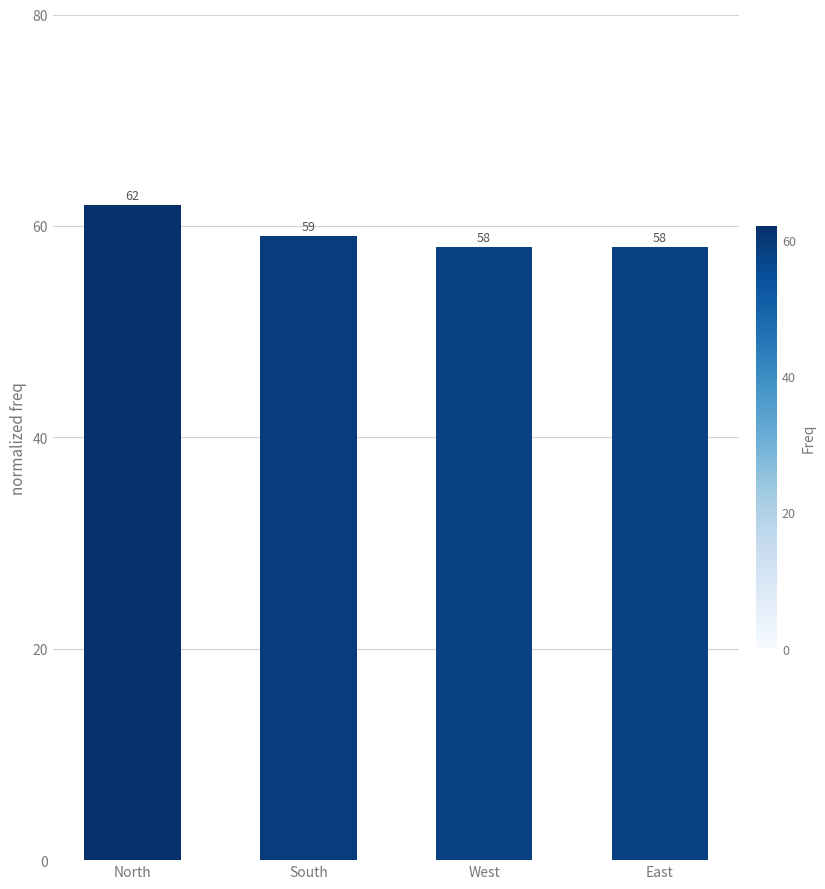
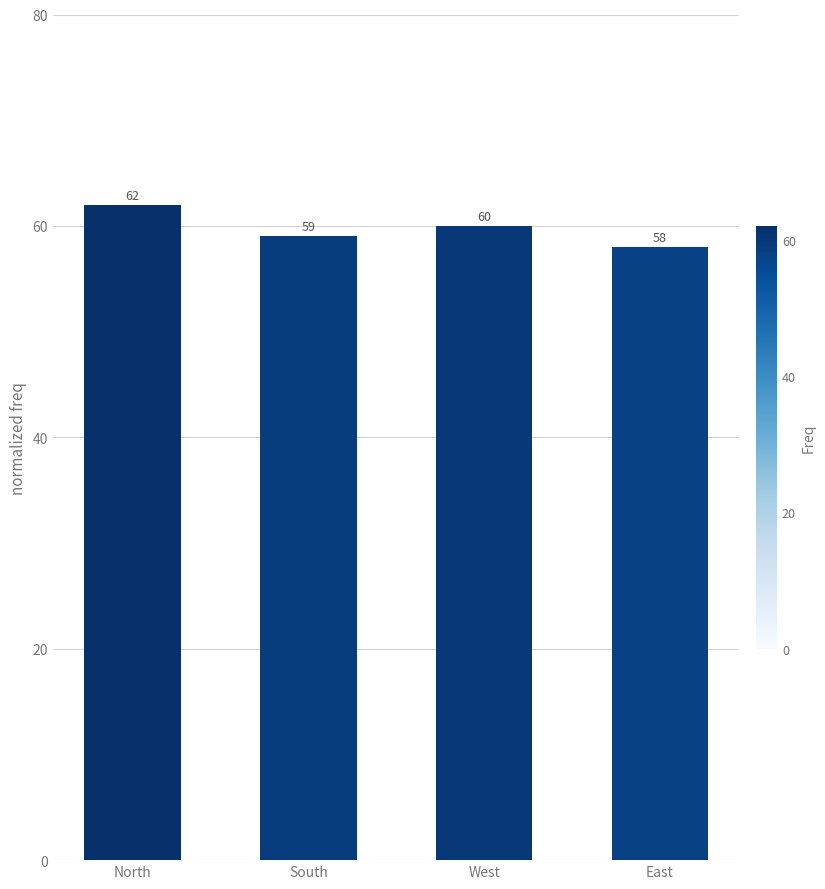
West: 58 -> 60
